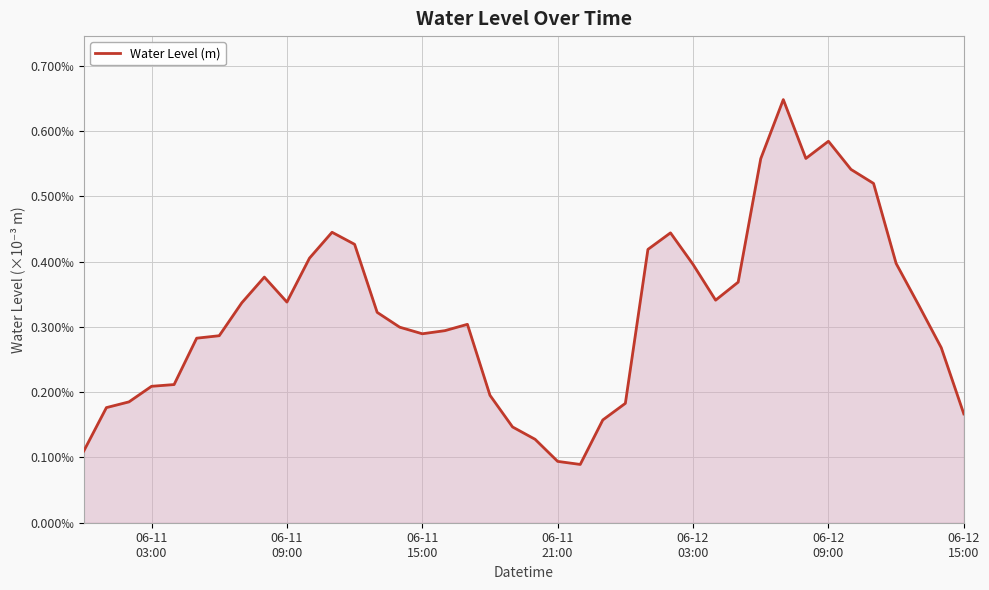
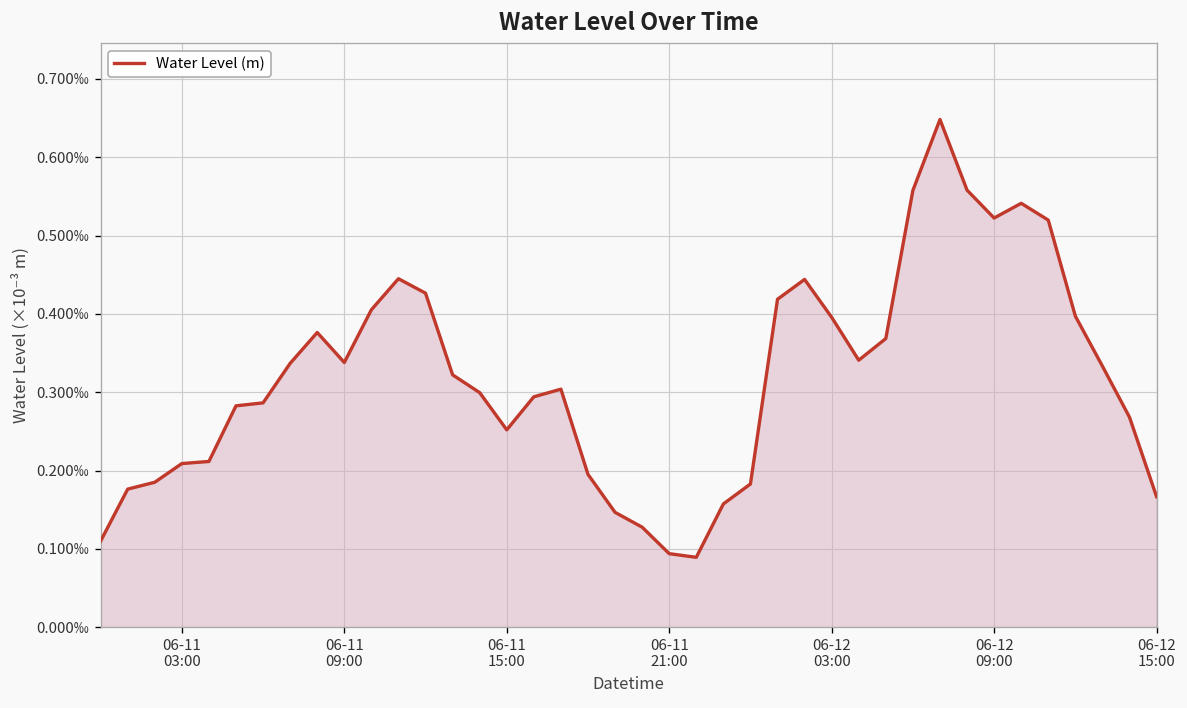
06-11 15:00: 0.29‰ -> 0.25‰
06-12 09:00: 0.58‰ -> 0.52‰
